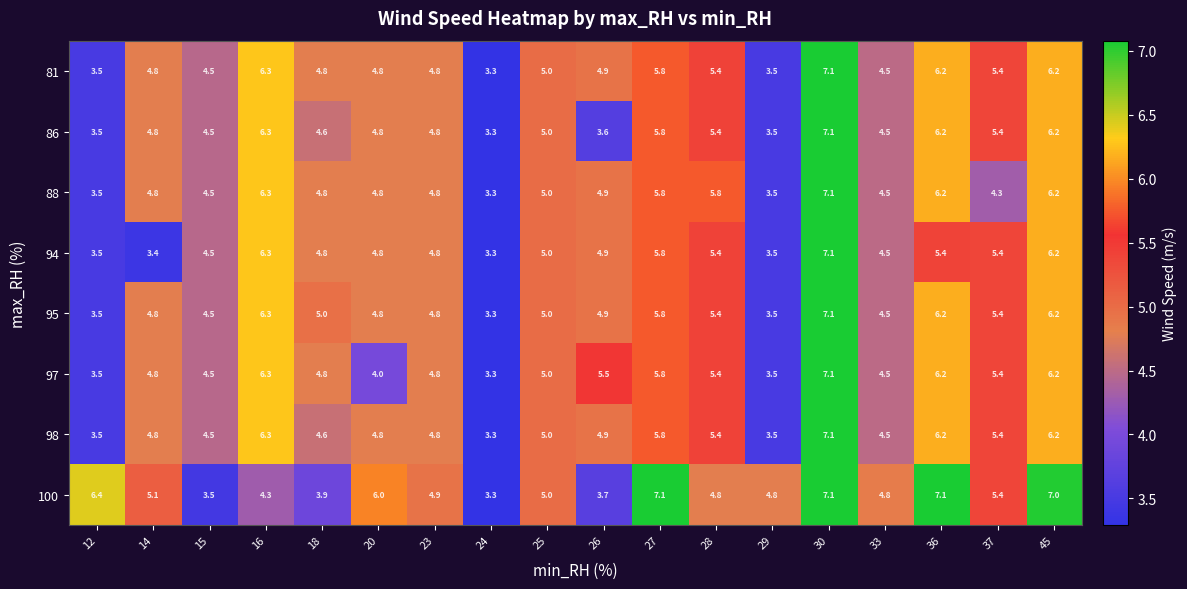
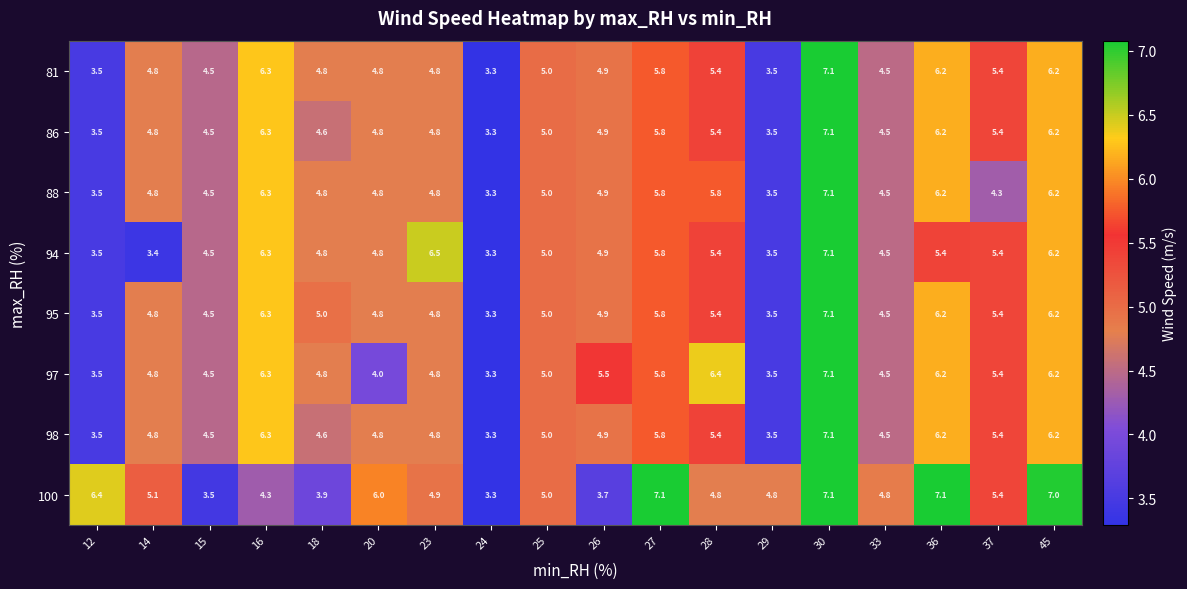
86, 26: 3.6 -> 4.9
94, 23: 4.8 -> 6.5
97, 28: 5.4 -> 6.4
